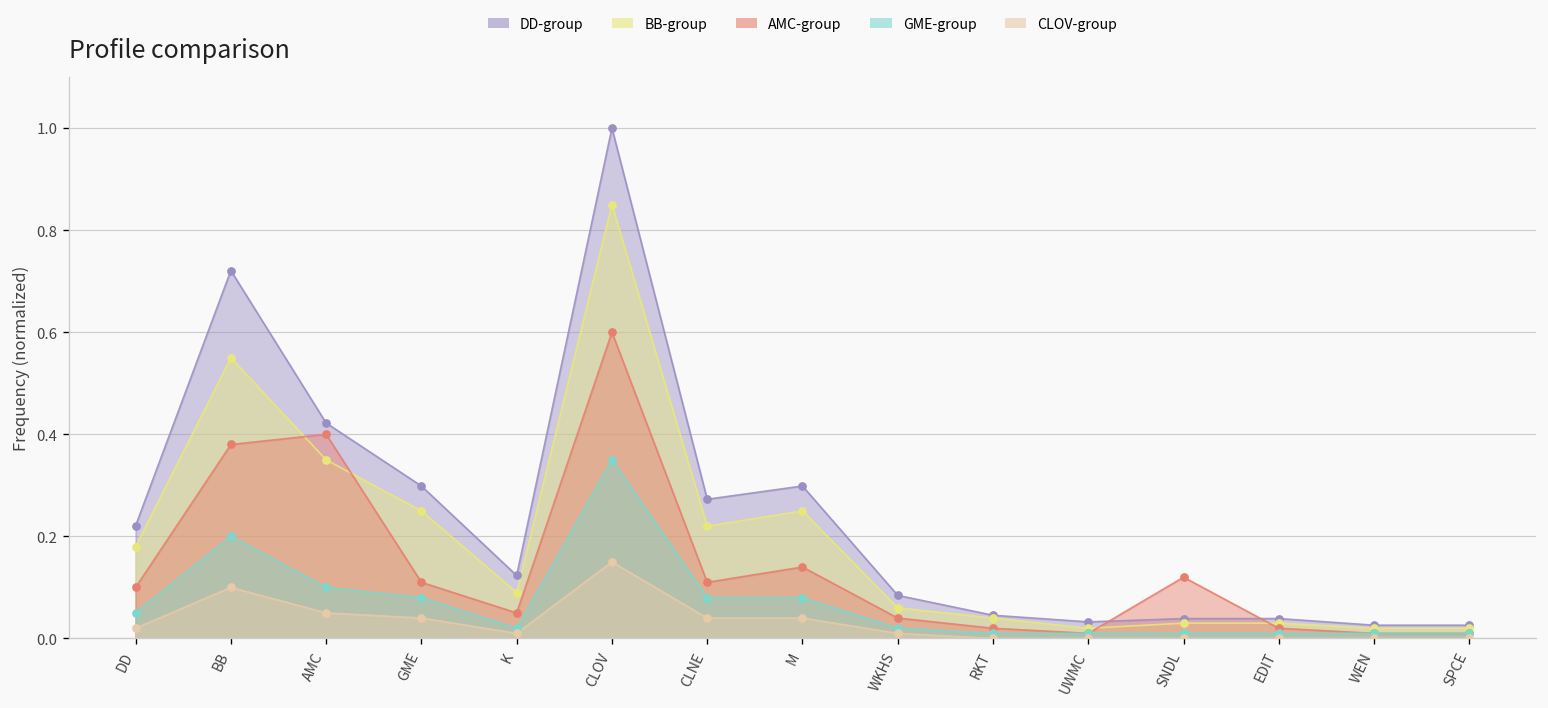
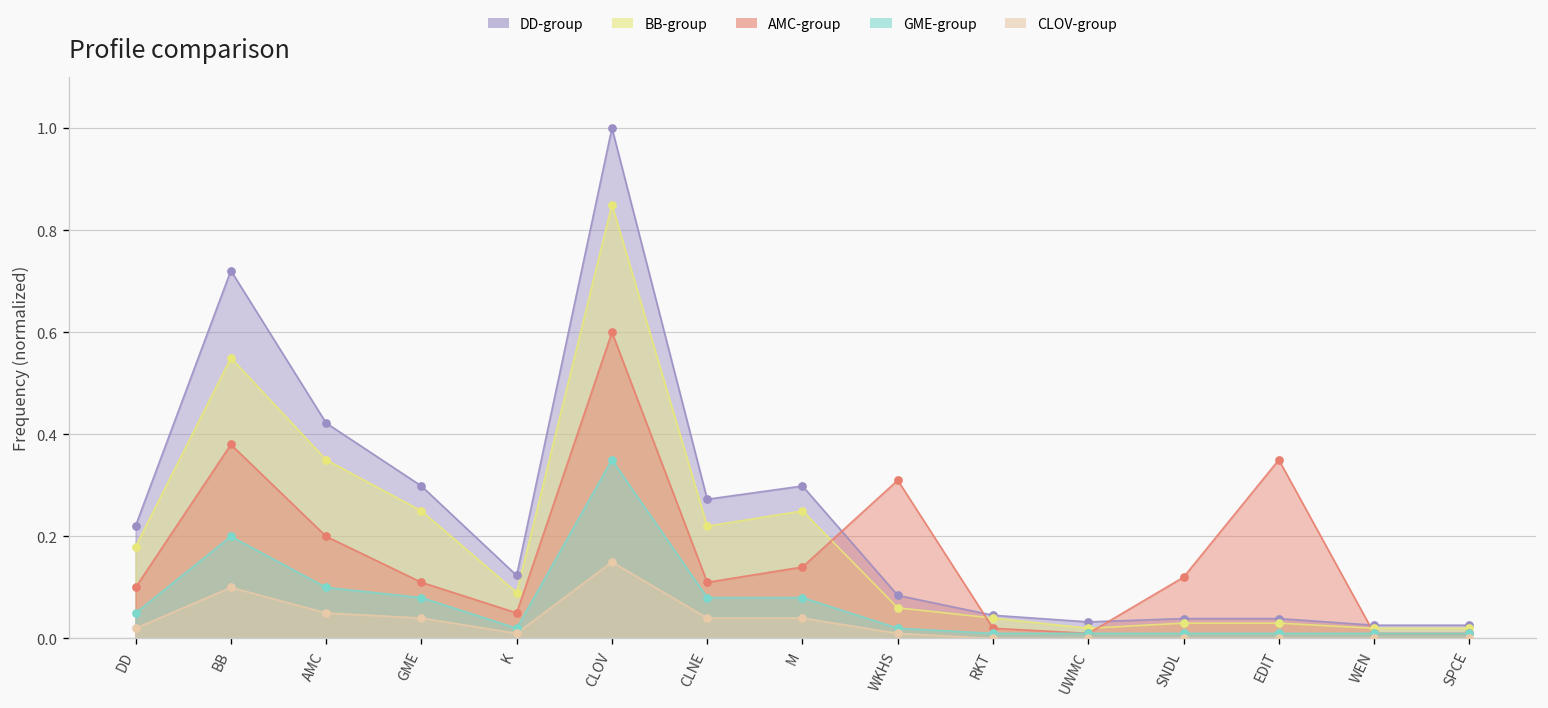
AMC-group, AMC: 0.4 -> 0.2
AMC-group, WKHS: 0.04 -> 0.31
AMC-group, EDIT: 0.02 -> 0.35
